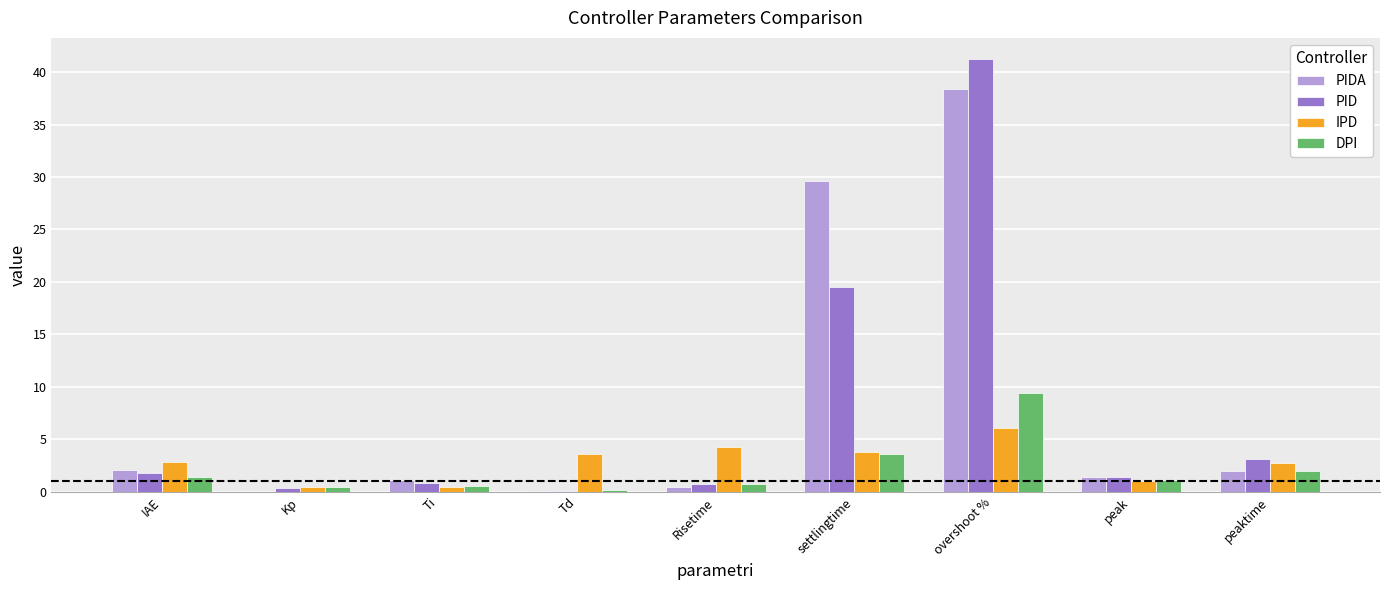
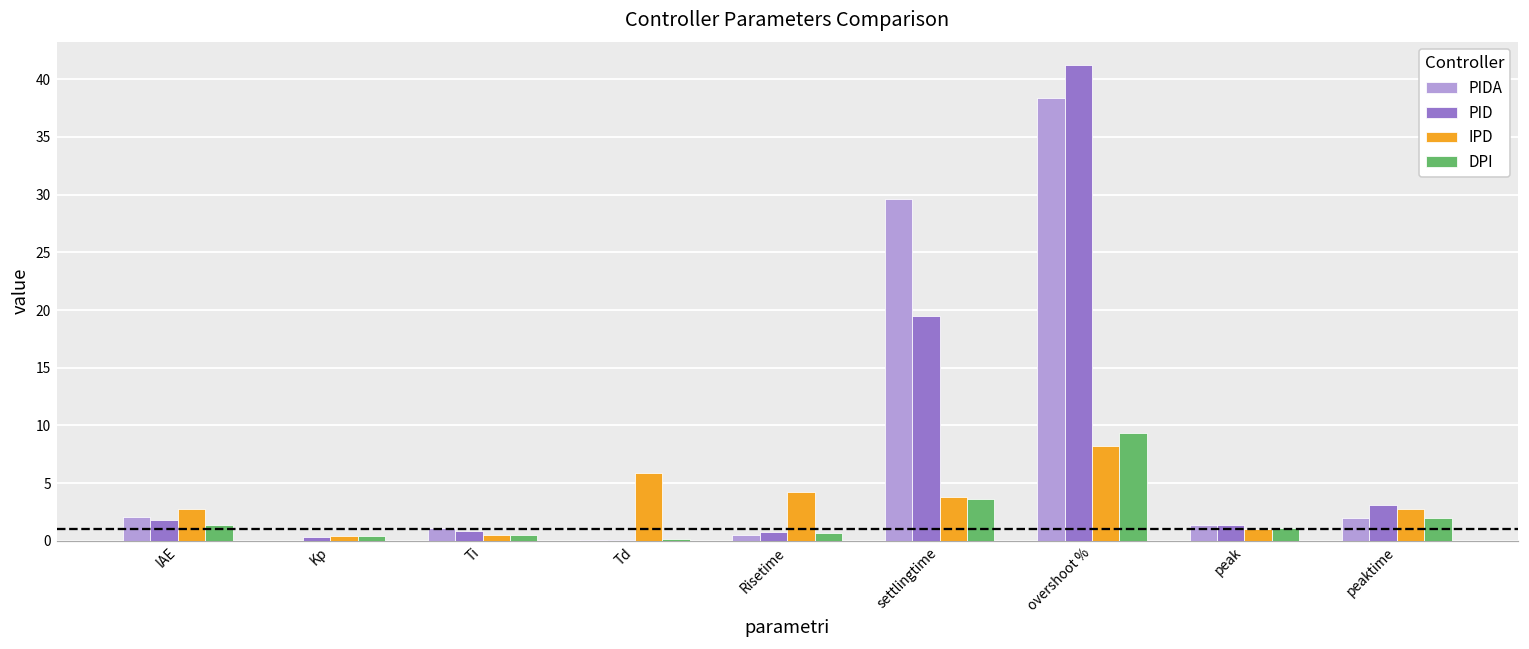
IPD, Td: 3.6 -> 5.9
IPD, overshoot %: 6.1 -> 8.2
